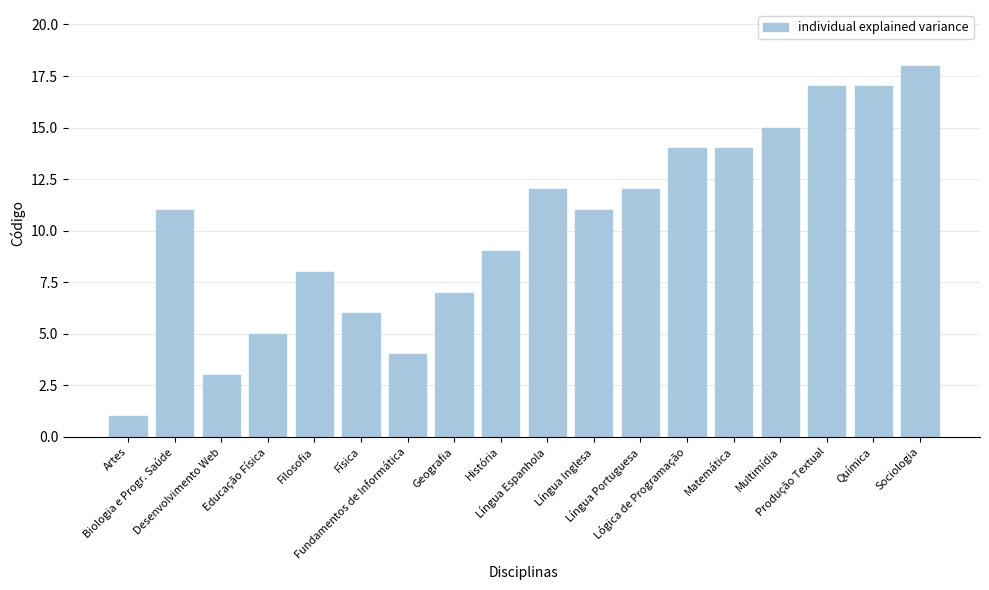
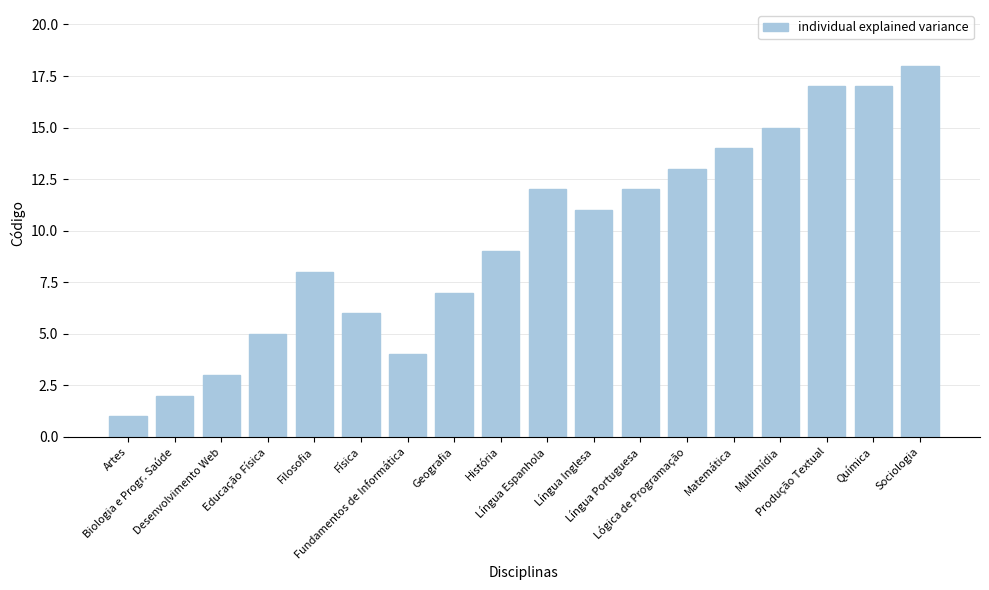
Biologia e Progr. Saúde: 11 -> 2
Lógica de Programação: 14 -> 13
